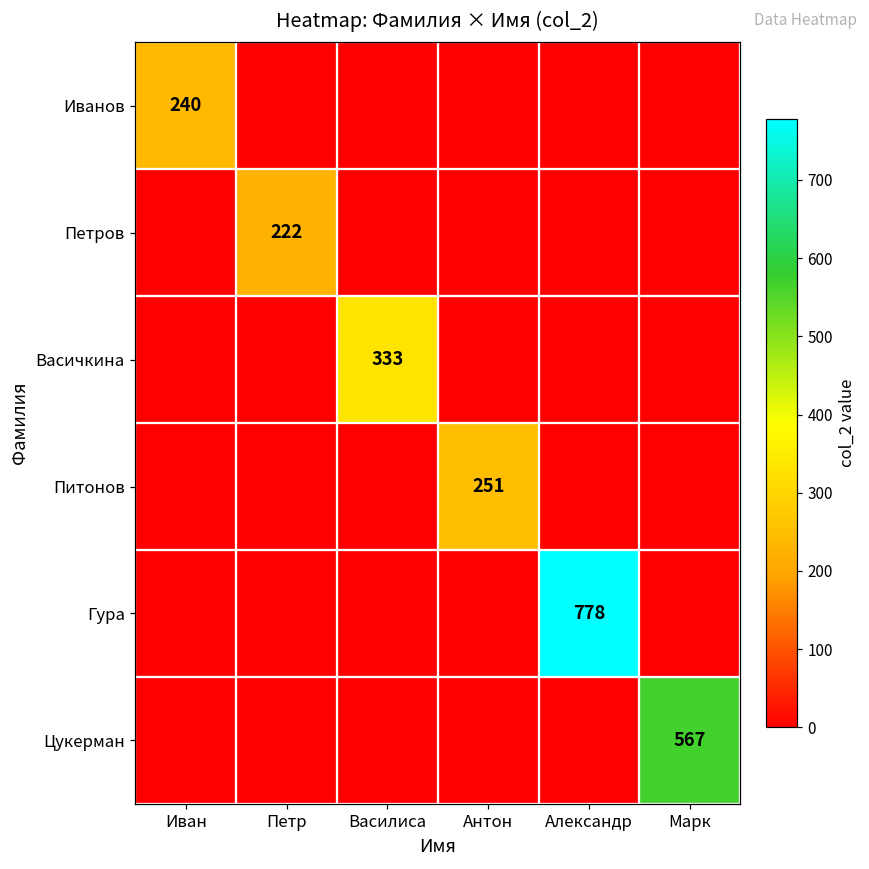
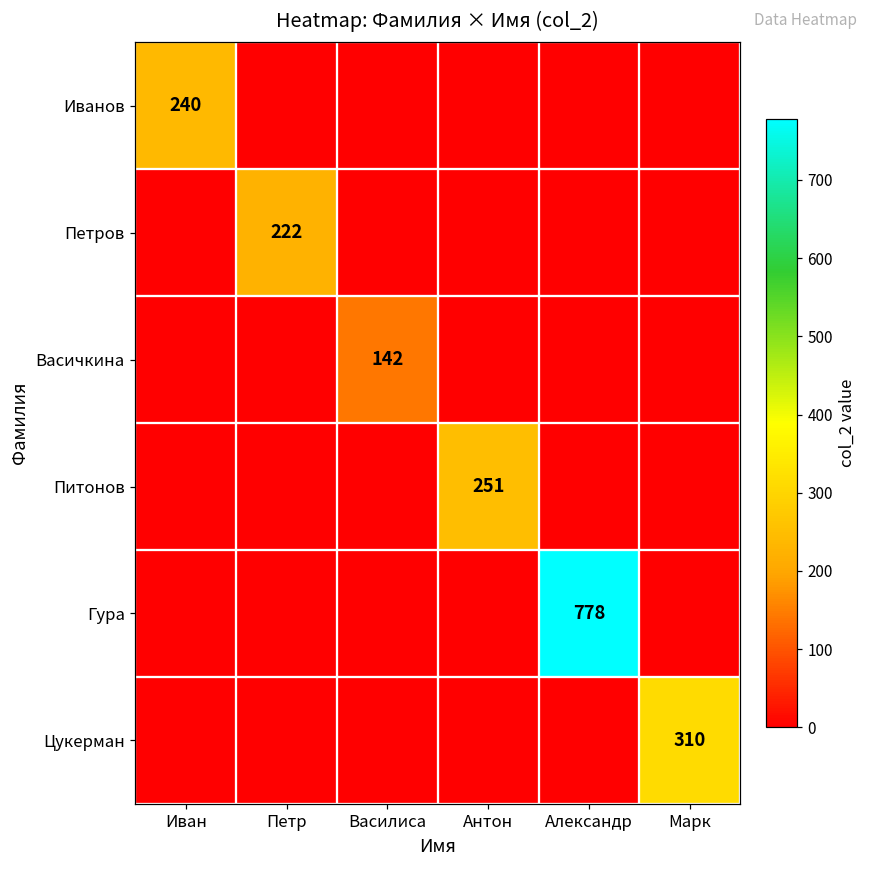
Васичкина, Василиса: 333 -> 142
Цукерман, Марк: 567 -> 310
